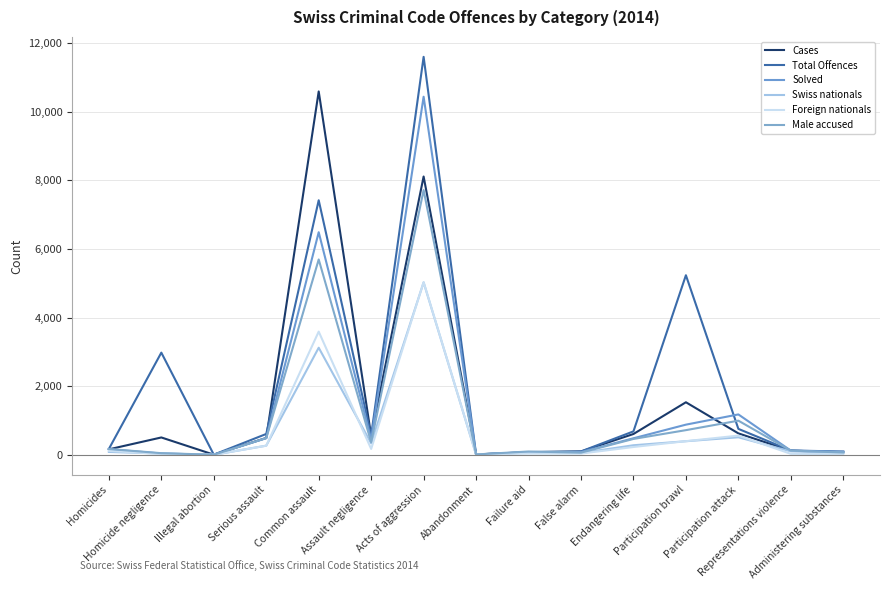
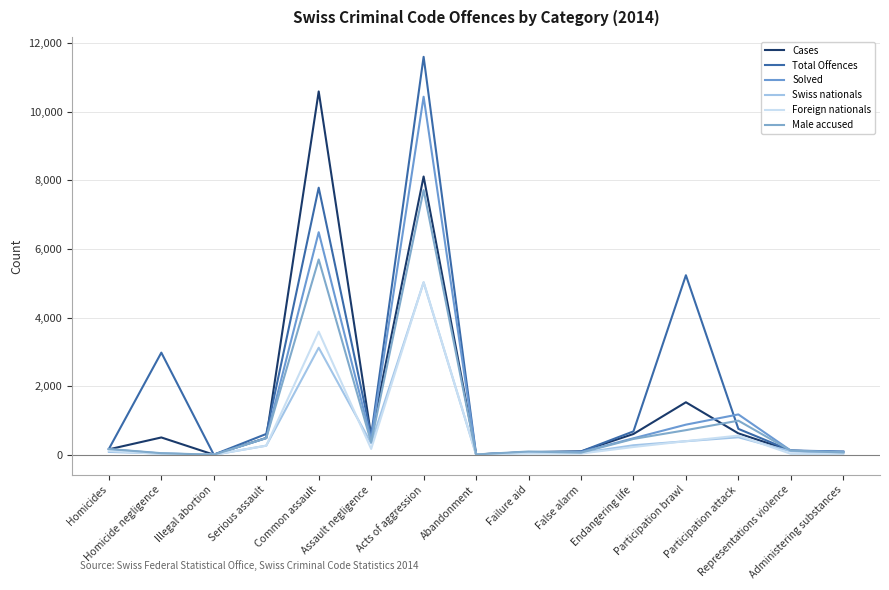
Total Offences, Common assault: 7,400 -> 7,800
